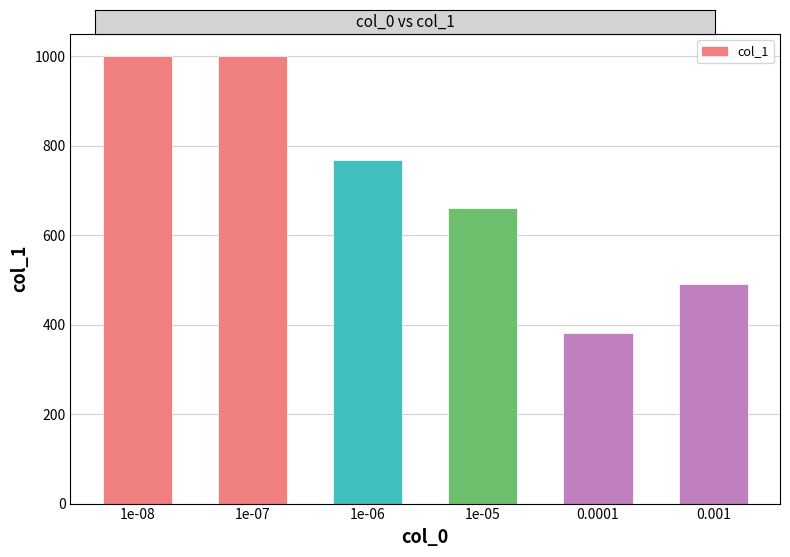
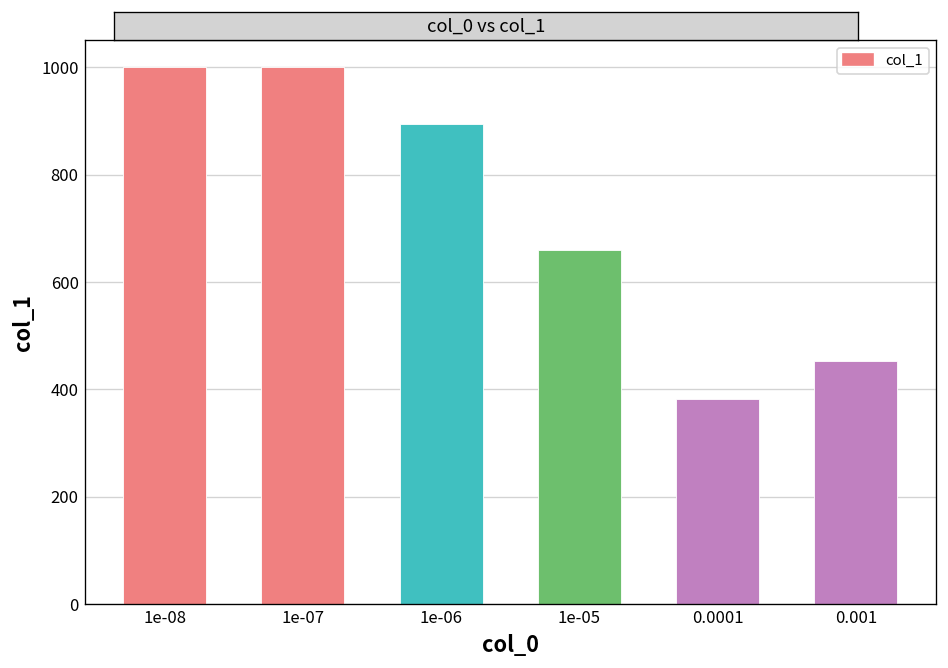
1e-06: 770 -> 890
0.001: 490 -> 450
